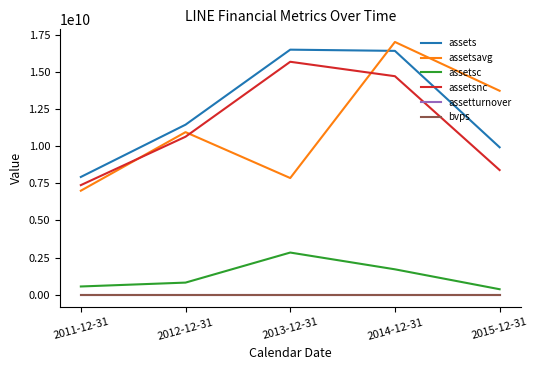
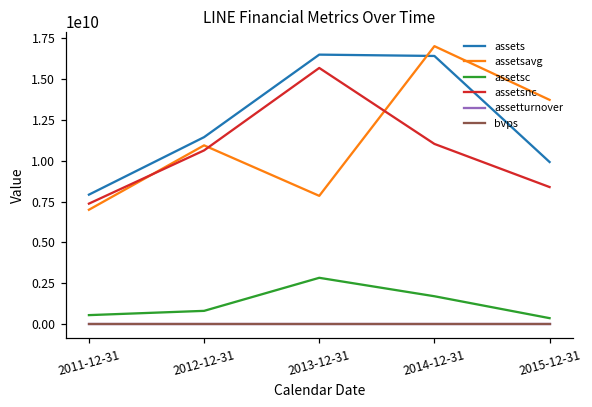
assetsnc, 2014-12-31: 14700000000 -> 11000000000
